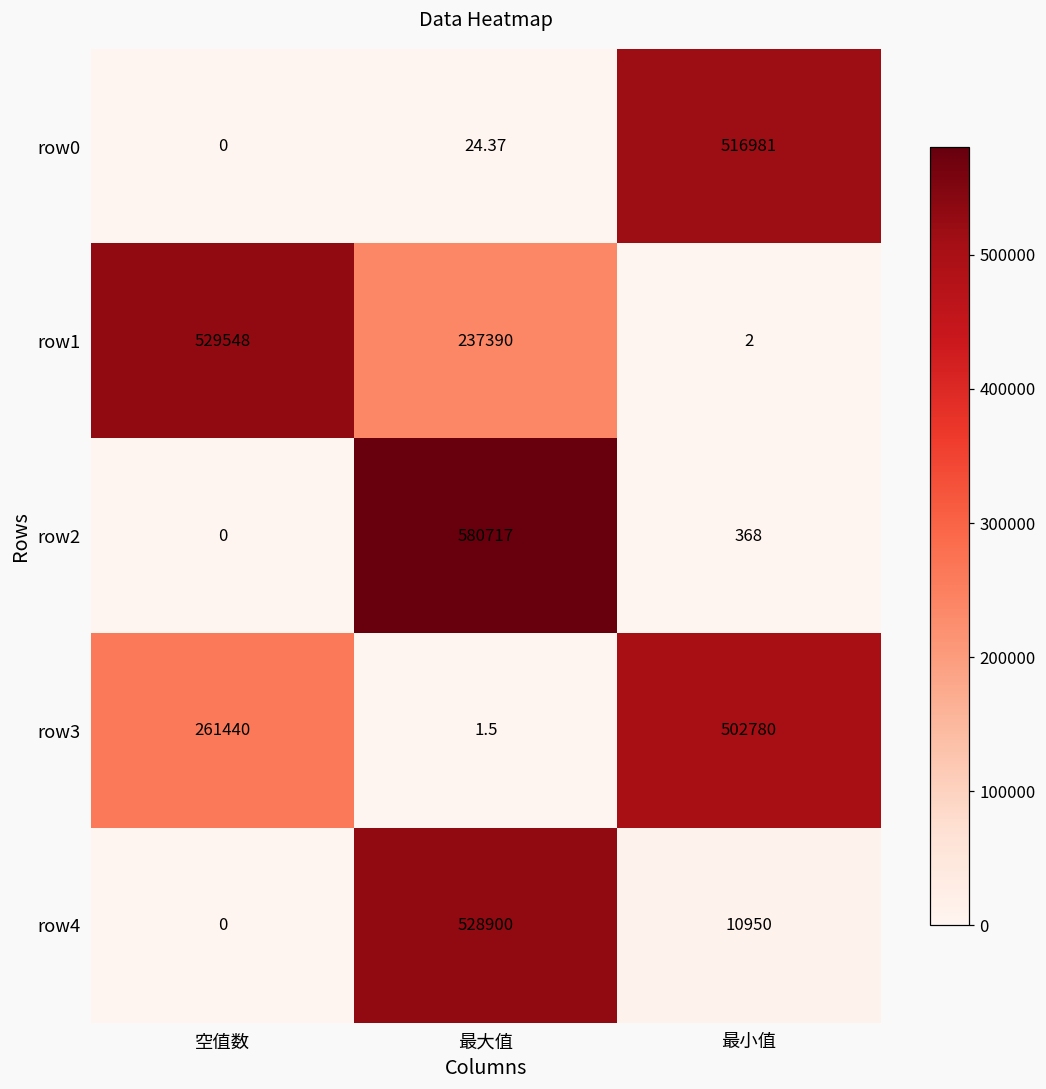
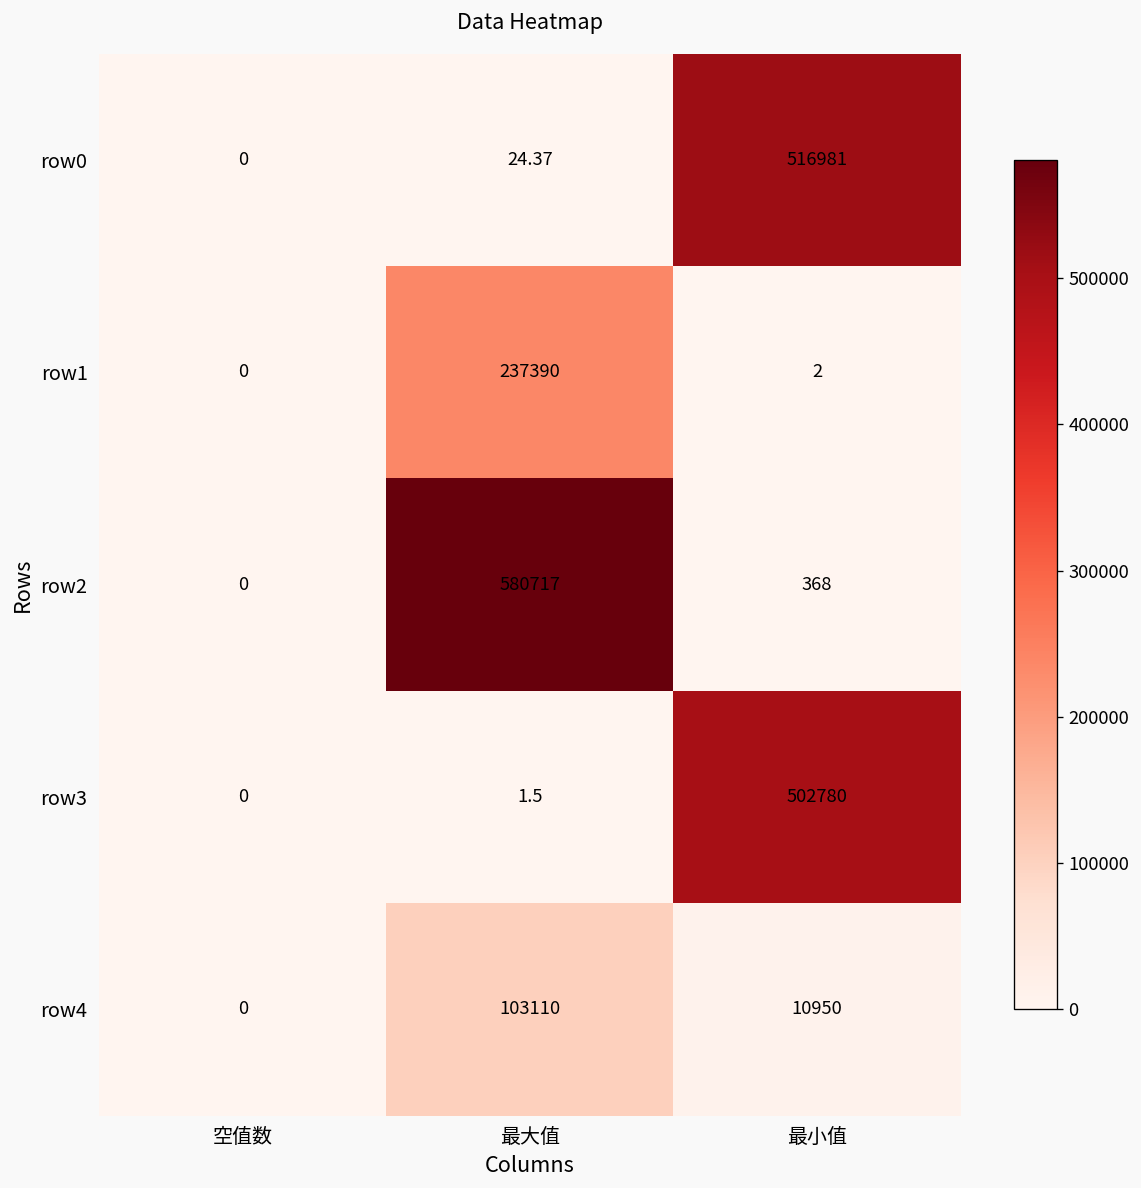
row1, 空值数: 529548 -> 0
row3, 空值数: 261440 -> 0
row4, 最大值: 528900 -> 103110
